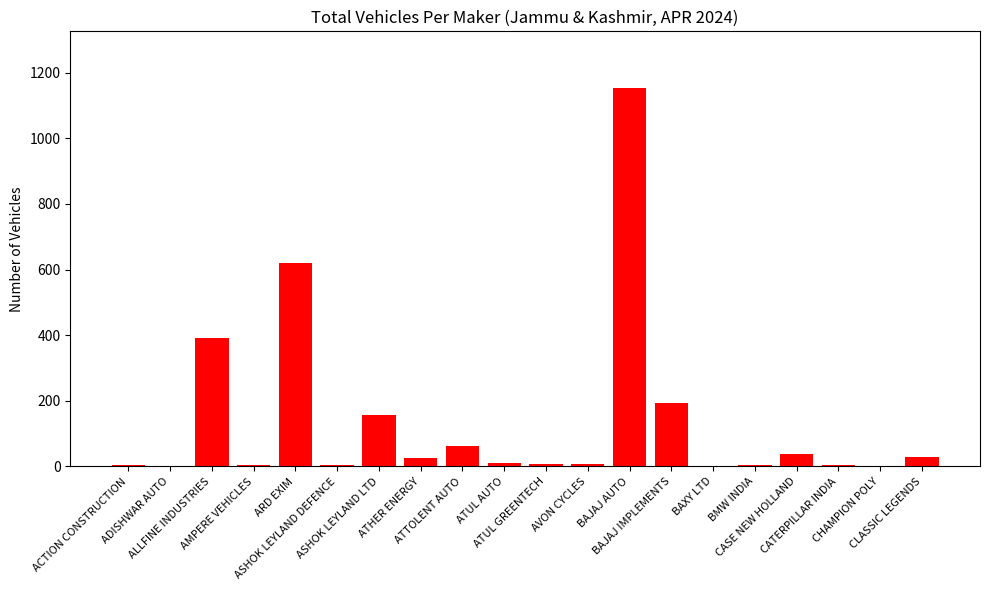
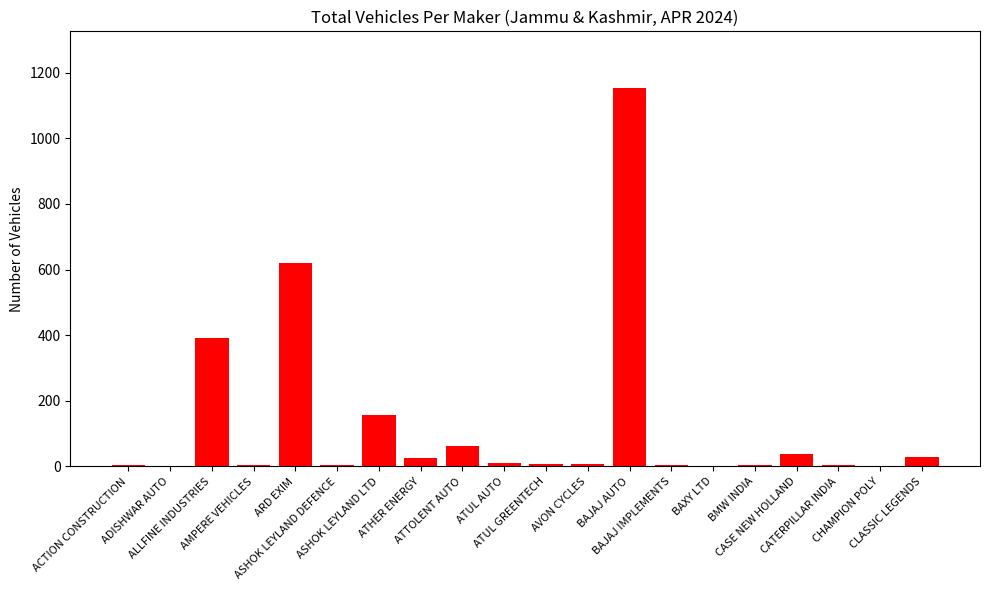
BAJAJ IMPLEMENTS: 190 -> 0
